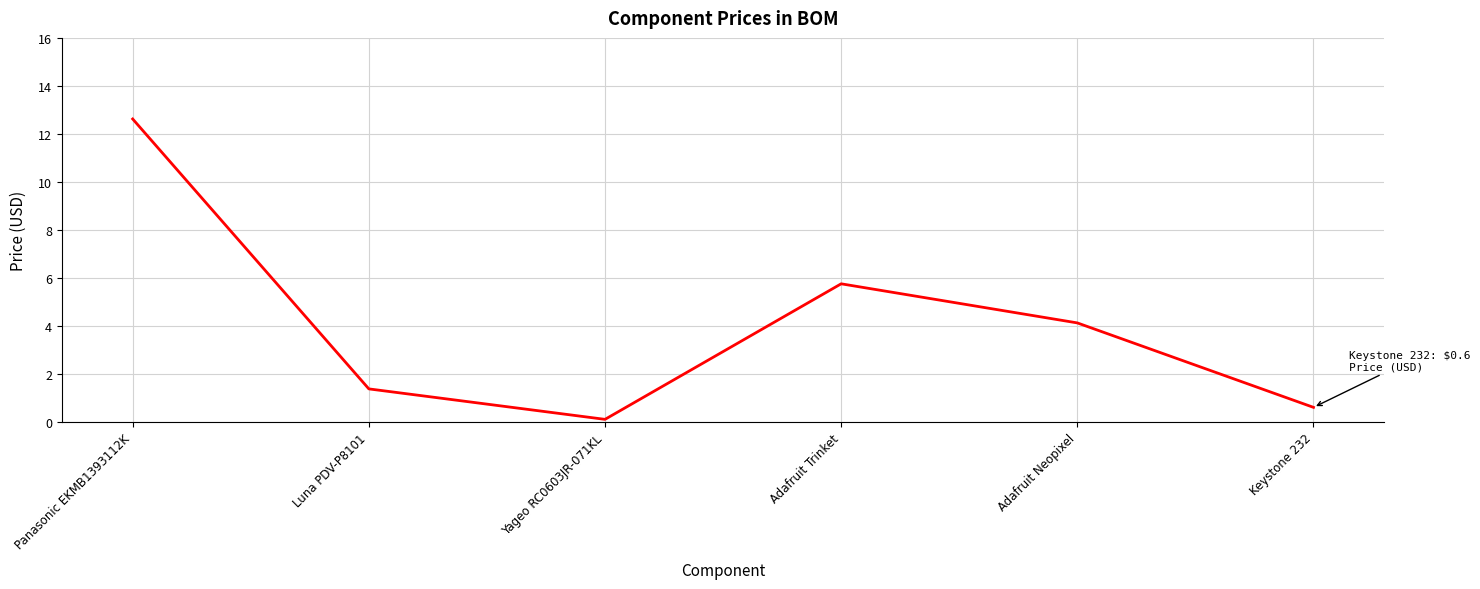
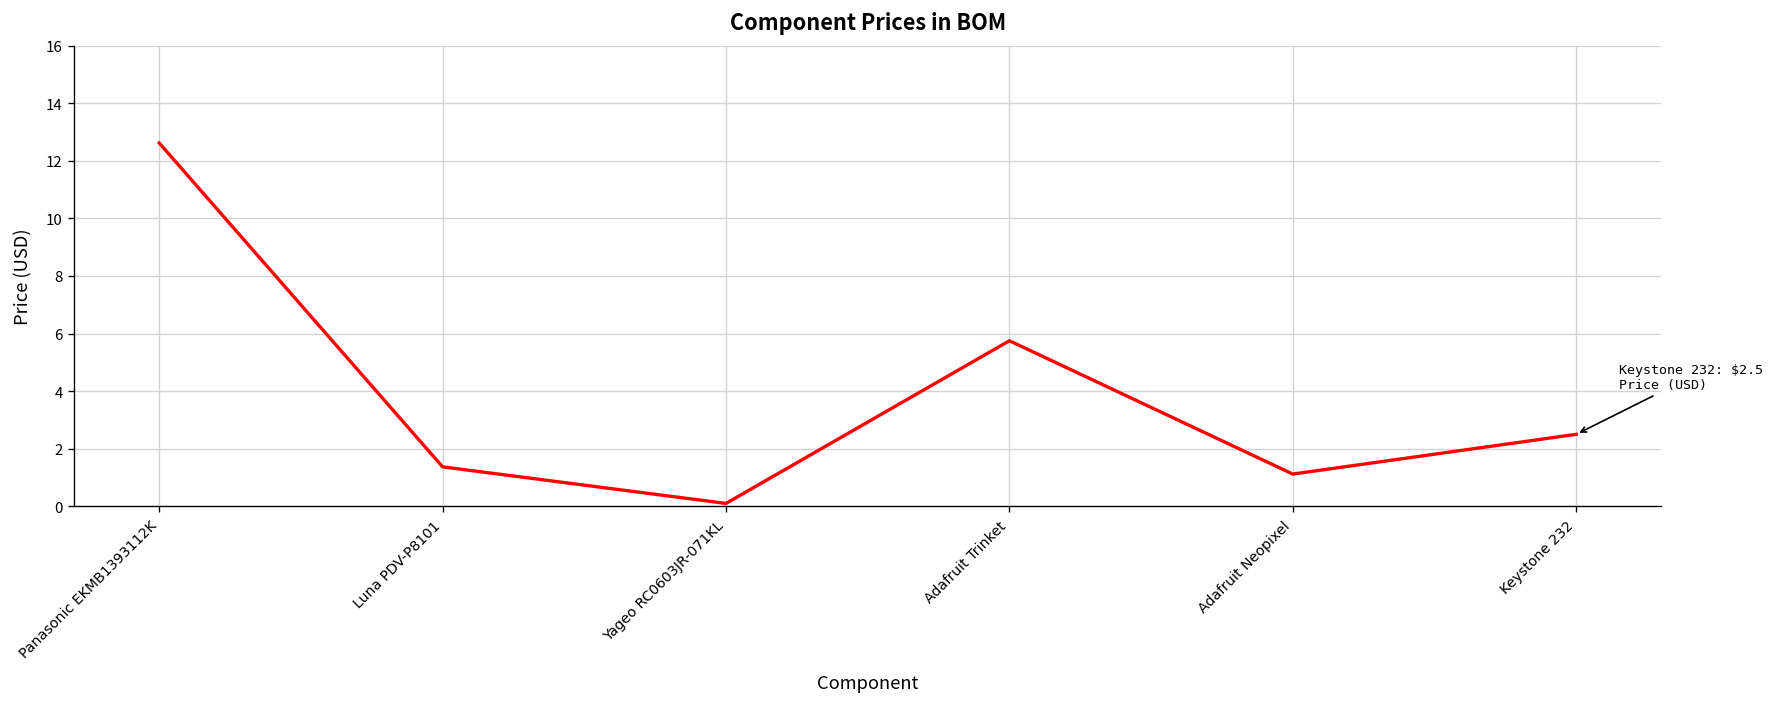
Adafruit Neopixel: 4.1 -> 1.1
Keystone 232: $0.6 -> $2.5
